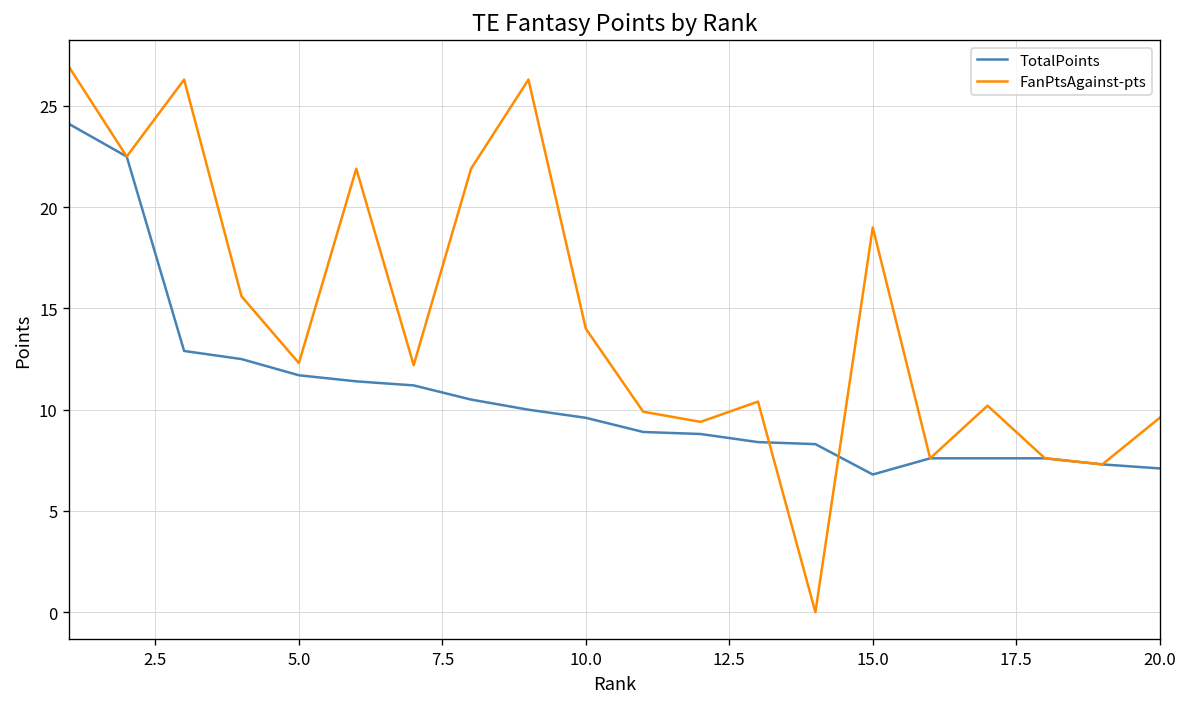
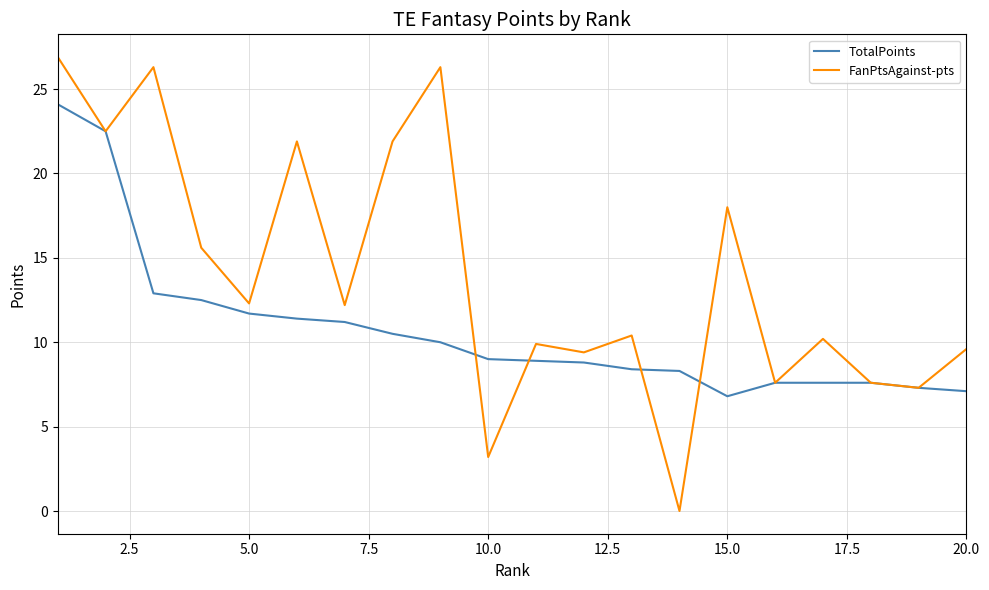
TotalPoints, 10.0: 9.6 -> 9.0
FanPtsAgainst-pts, 10.0: 14.0 -> 3.2
FanPtsAgainst-pts, 15.0: 19 -> 18
